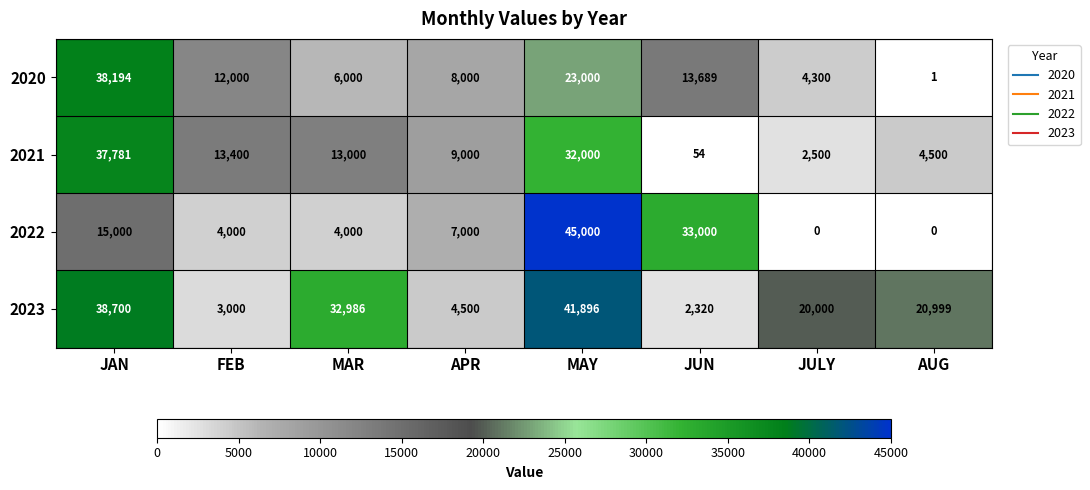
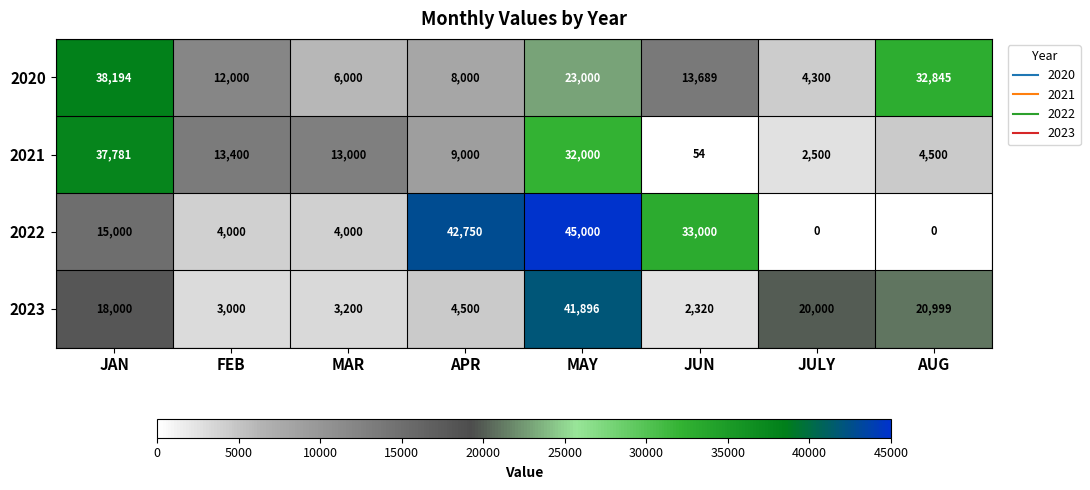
2020, AUG: 1 -> 32,845
2022, APR: 7,000 -> 42,750
2023, JAN: 38,700 -> 18,000
2023, MAR: 32,986 -> 3,200
